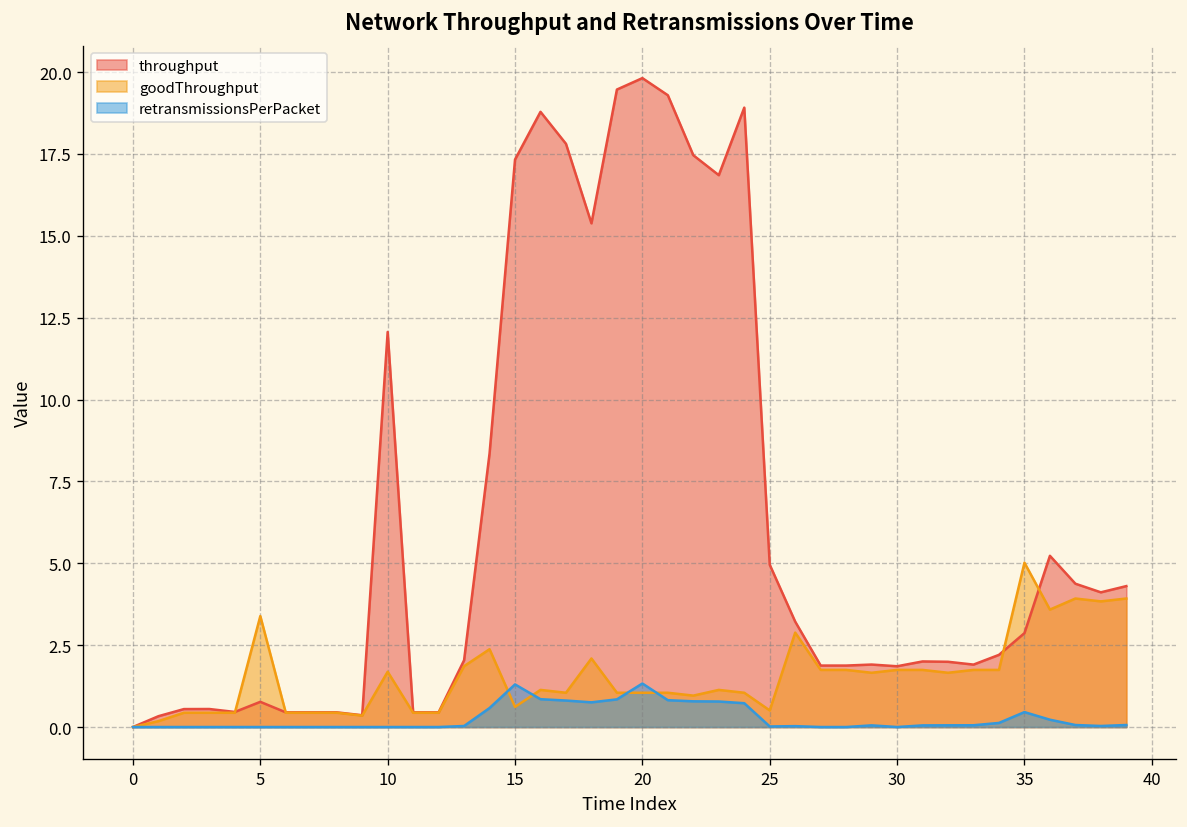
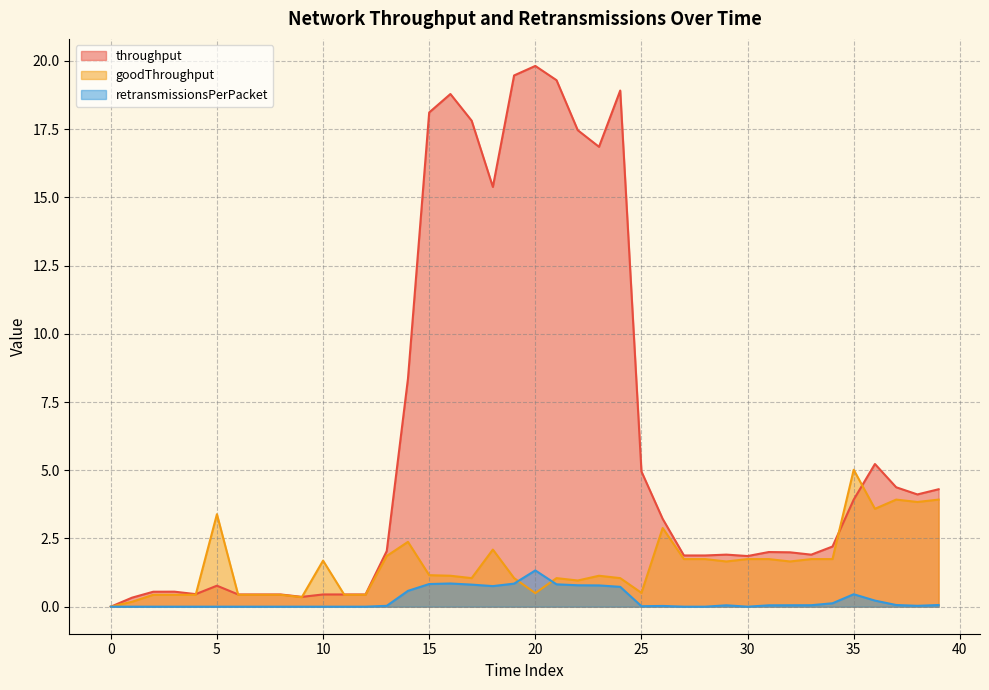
throughput, 10: 12.1 -> 0.4
throughput, 15: 17.3 -> 18.1
goodThroughput, 15: 0.6 -> 1.2
retransmissionsPerPacket, 15: 1.3 -> 0.8
goodThroughput, 20: 1.0 -> 0.5
throughput, 35: 2.9 -> 3.9
